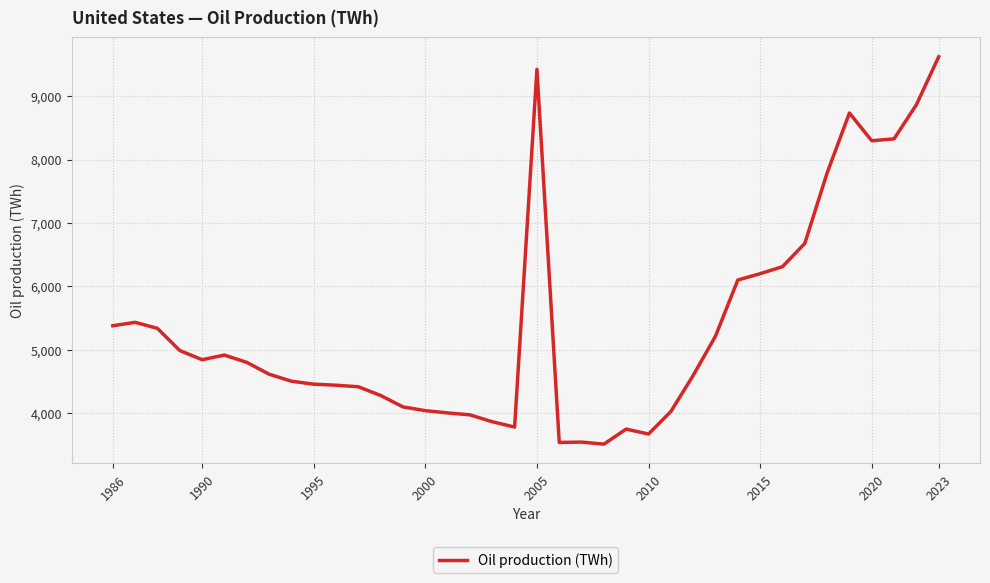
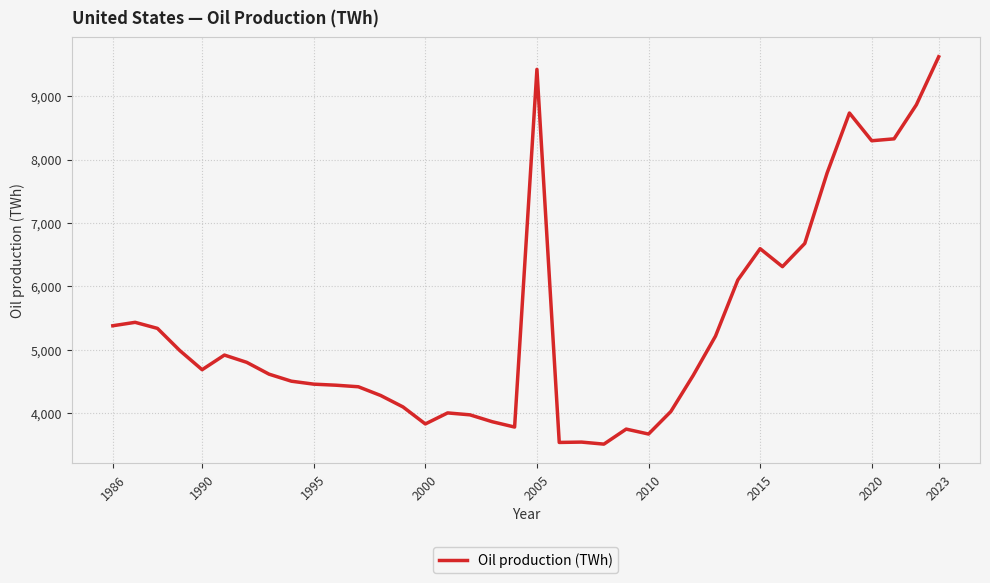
1990: 4,800 -> 4,700
2000: 4,000 -> 3,800
2015: 6,200 -> 6,600
